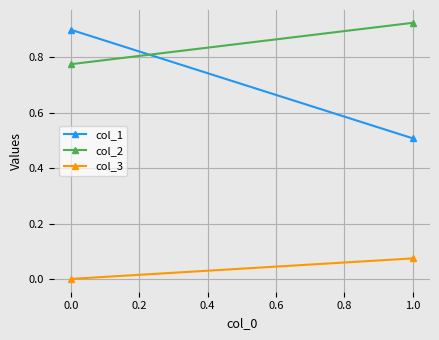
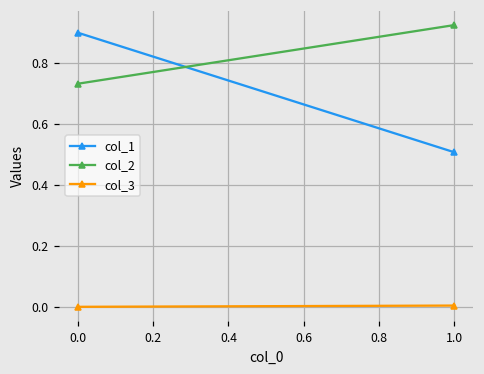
col_2, 0.0: 0.77 -> 0.73
col_3, 1.0: 0.08 -> 0.01
